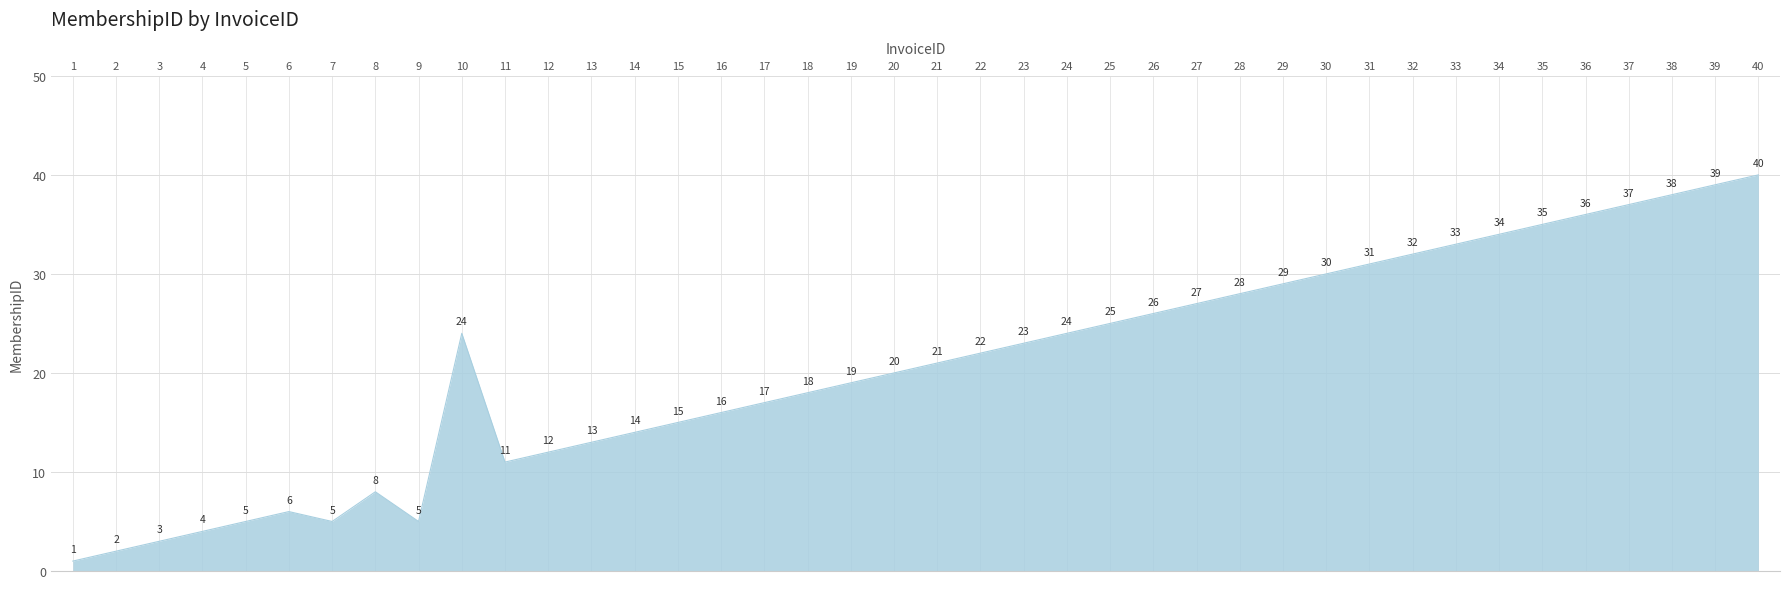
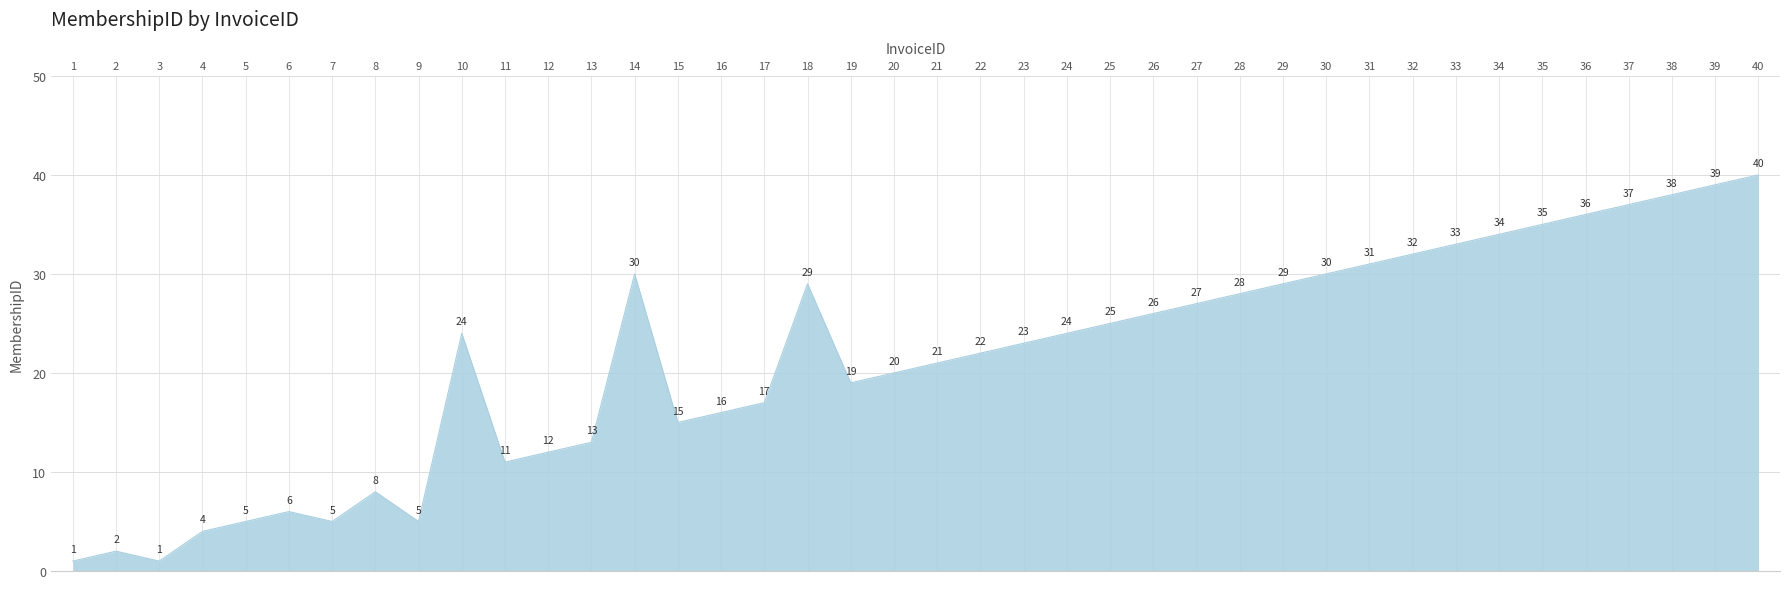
3: 3 -> 1
14: 14 -> 30
18: 18 -> 29
